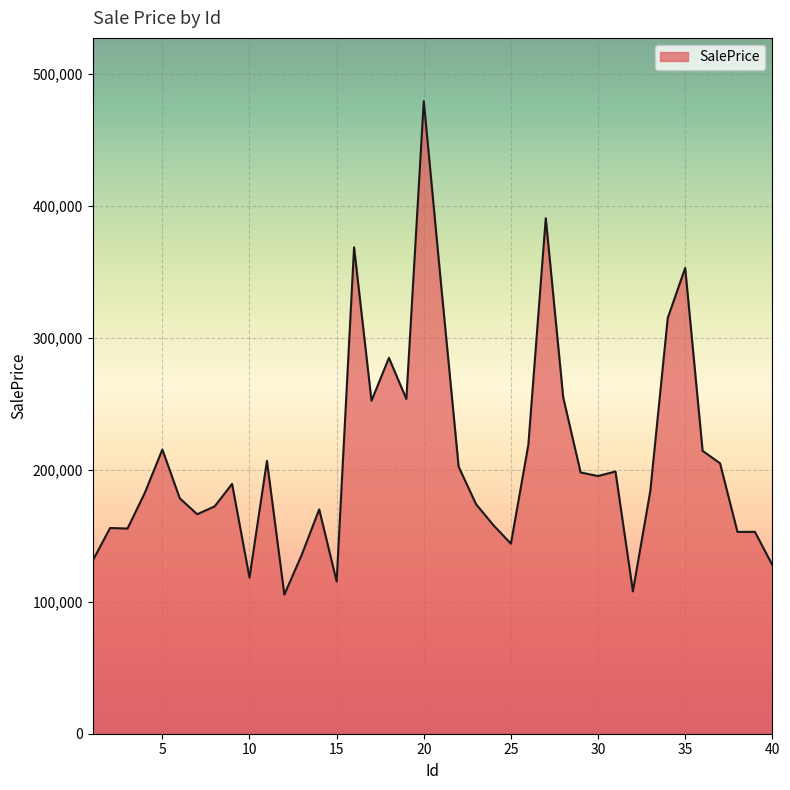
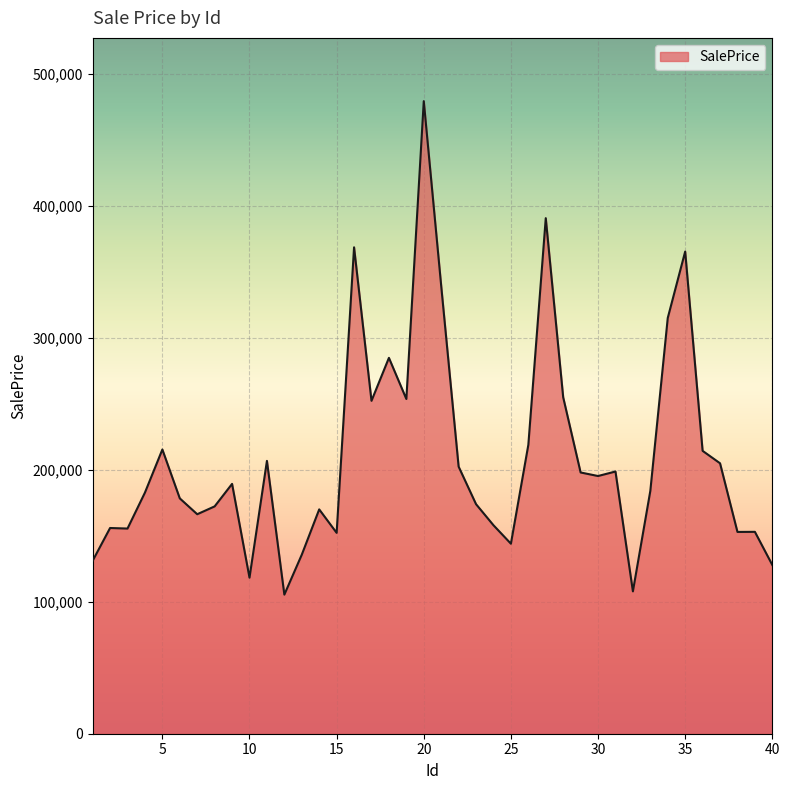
15: 115,000 -> 152,000
35: 353,000 -> 365,000
